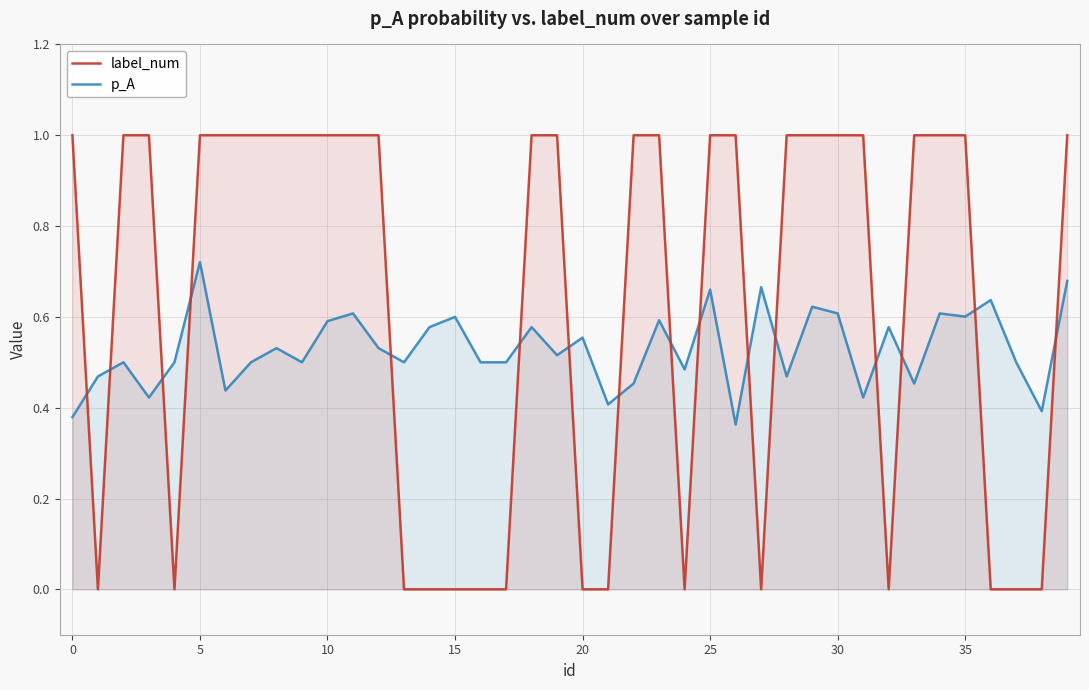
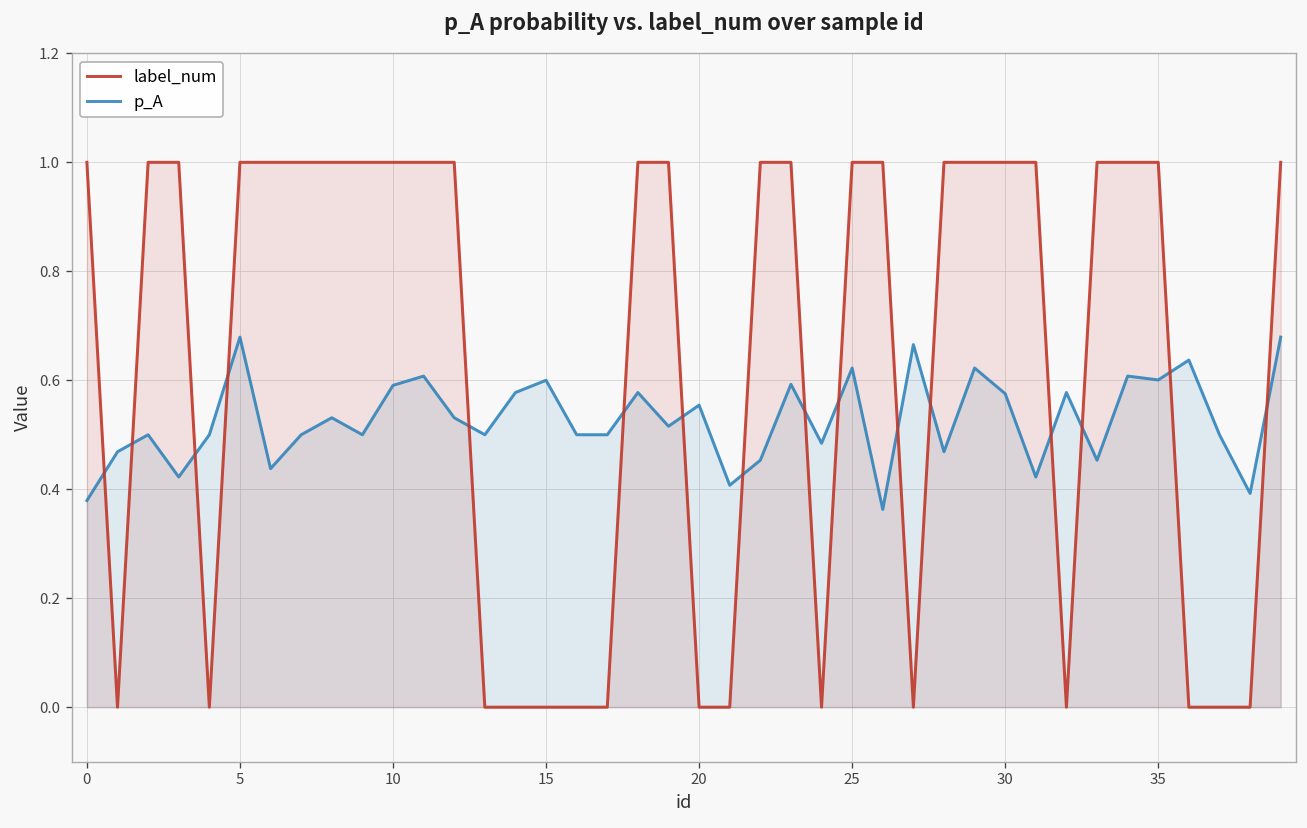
p_A, 5: 0.72 -> 0.68
p_A, 25: 0.66 -> 0.62
p_A, 30: 0.61 -> 0.58
